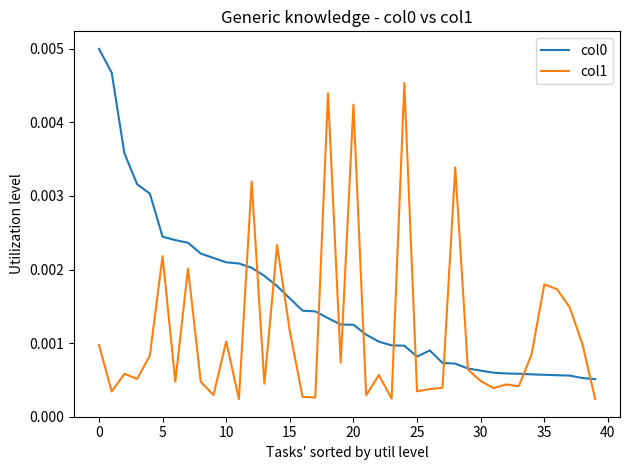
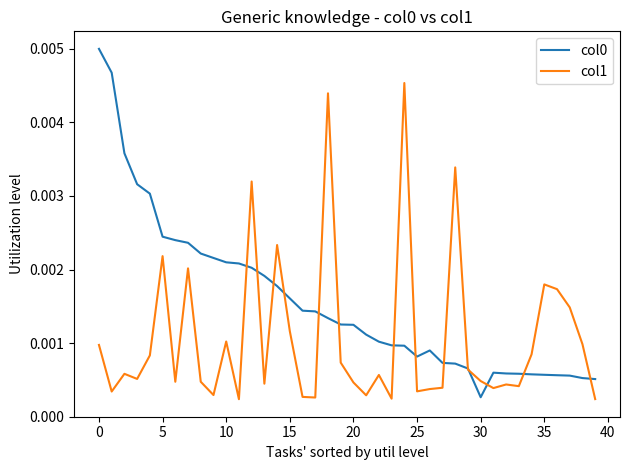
col1, 20: 0.0042 -> 0.0005
col0, 30: 0.0006 -> 0.0003
